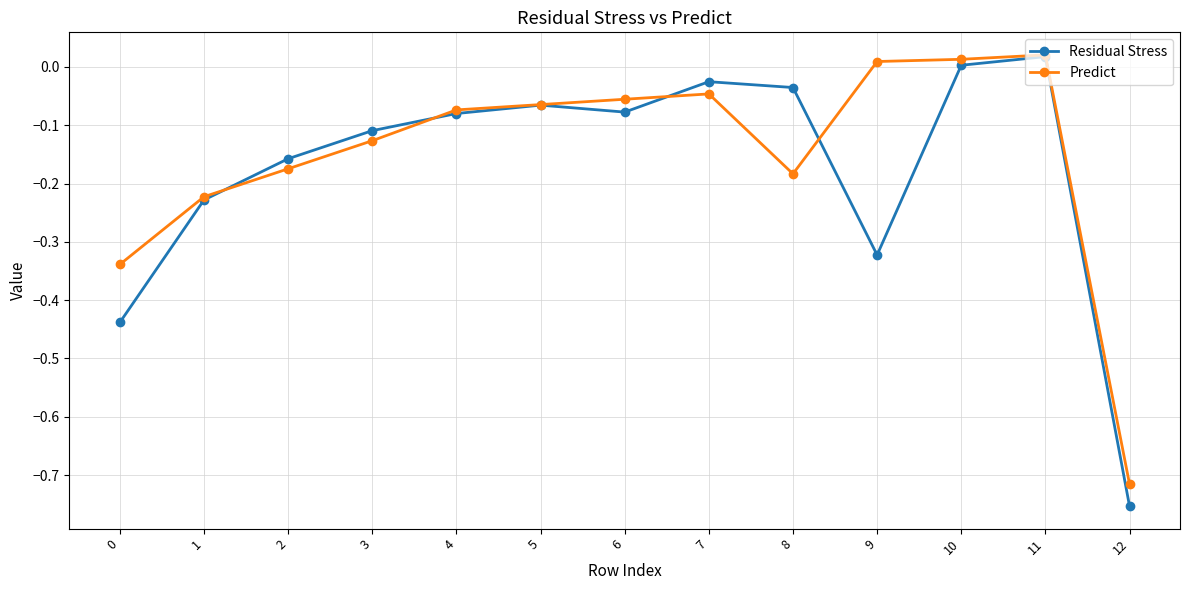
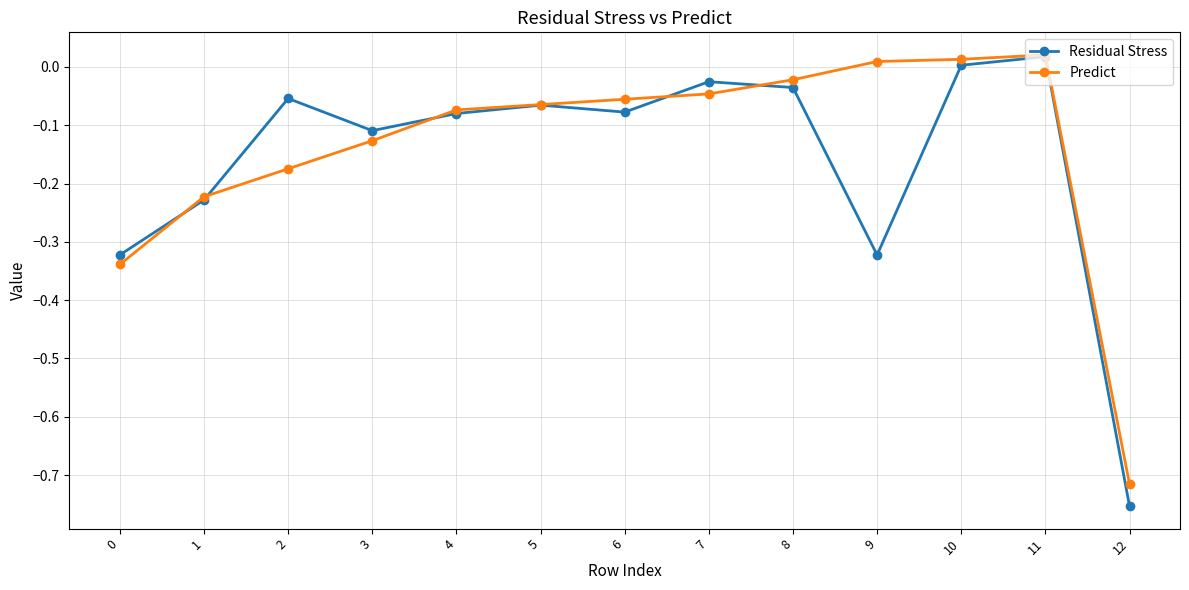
Residual Stress, 0: -0.44 -> -0.32
Residual Stress, 2: -0.16 -> -0.05
Predict, 8: -0.18 -> -0.02
